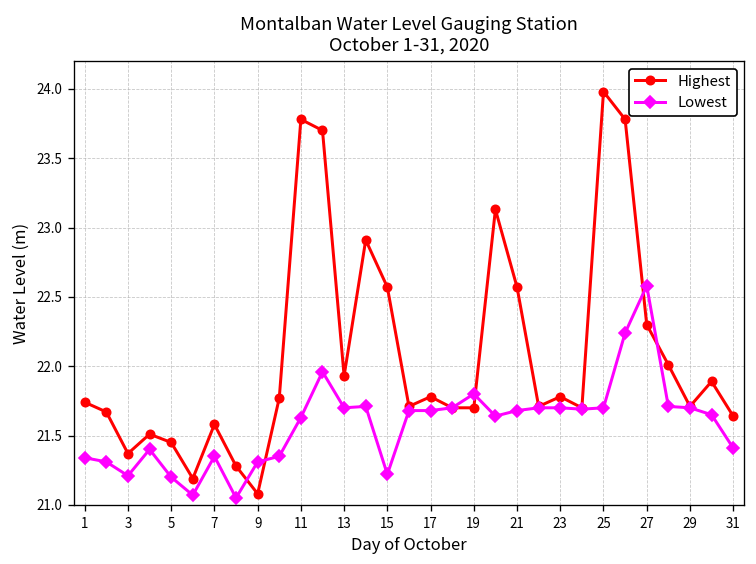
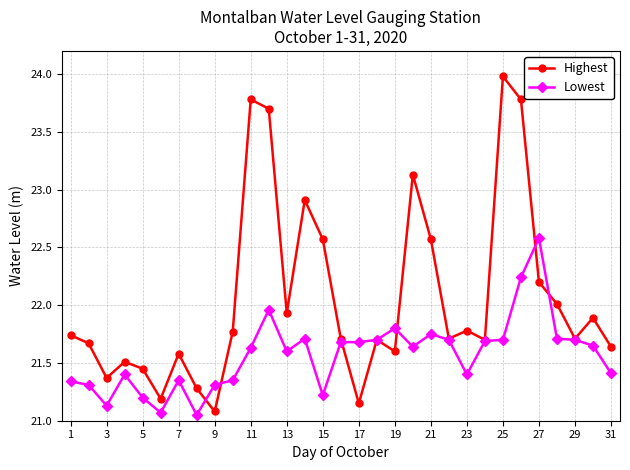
Lowest, 3: 21.21 -> 21.13
Lowest, 13: 21.7 -> 21.6
Highest, 17: 21.78 -> 21.15
Highest, 19: 21.7 -> 21.6
Lowest, 21: 21.68 -> 21.75
Lowest, 23: 21.7 -> 21.4
Highest, 27: 22.3 -> 22.2
